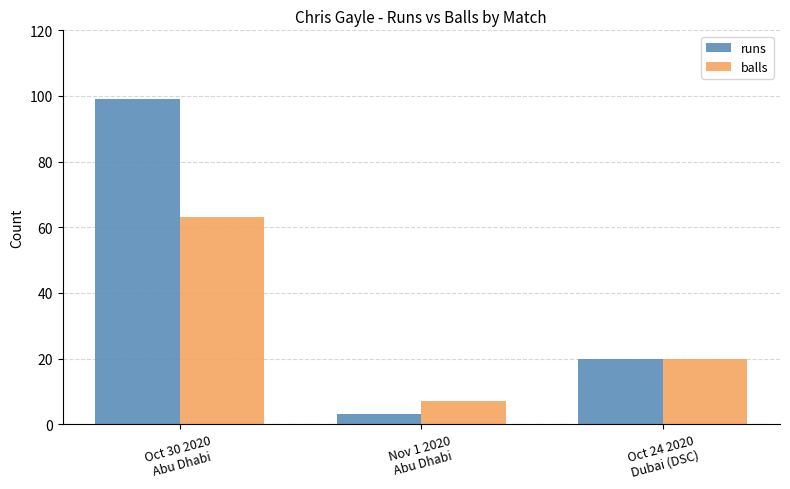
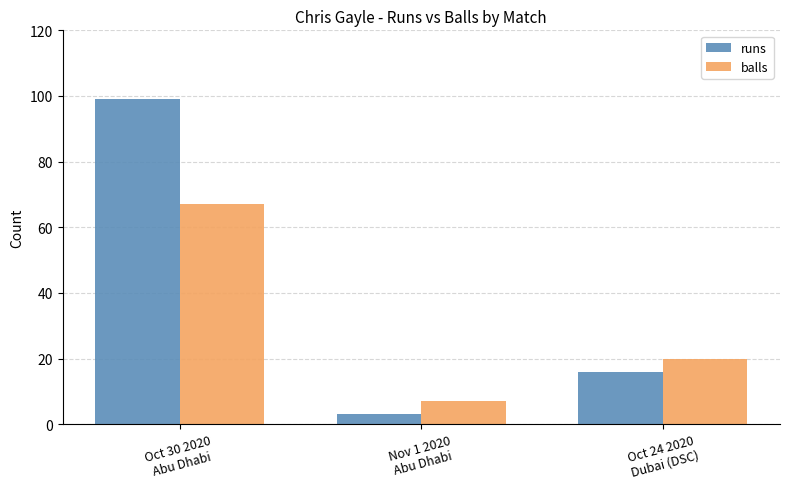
balls, Oct 30 2020 Abu Dhabi: 63 -> 67
runs, Oct 24 2020 Dubai (DSC): 20 -> 16
